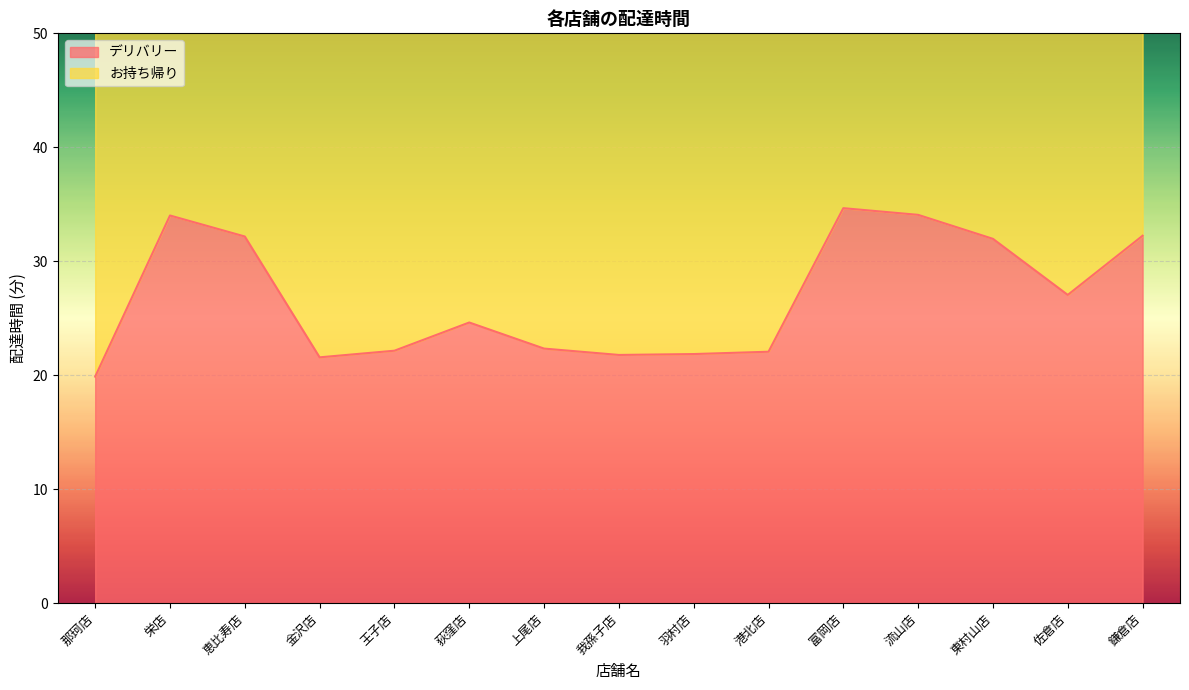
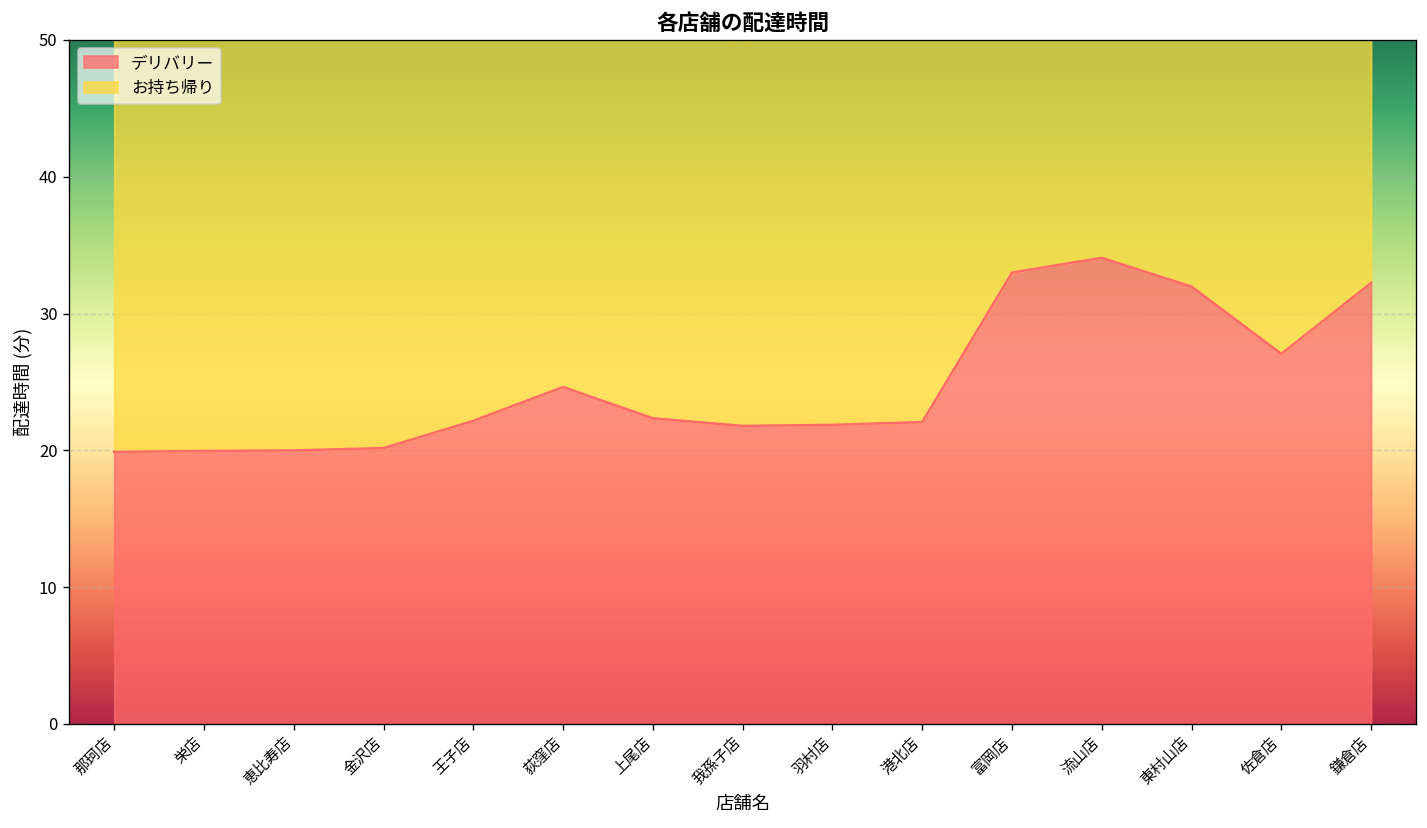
デリバリー, 栄店: 34.0 -> 20.0
デリバリー, 恵比寿店: 32.2 -> 20.0
デリバリー, 金沢店: 21.6 -> 20.2
デリバリー, 富岡店: 34.7 -> 33.0
